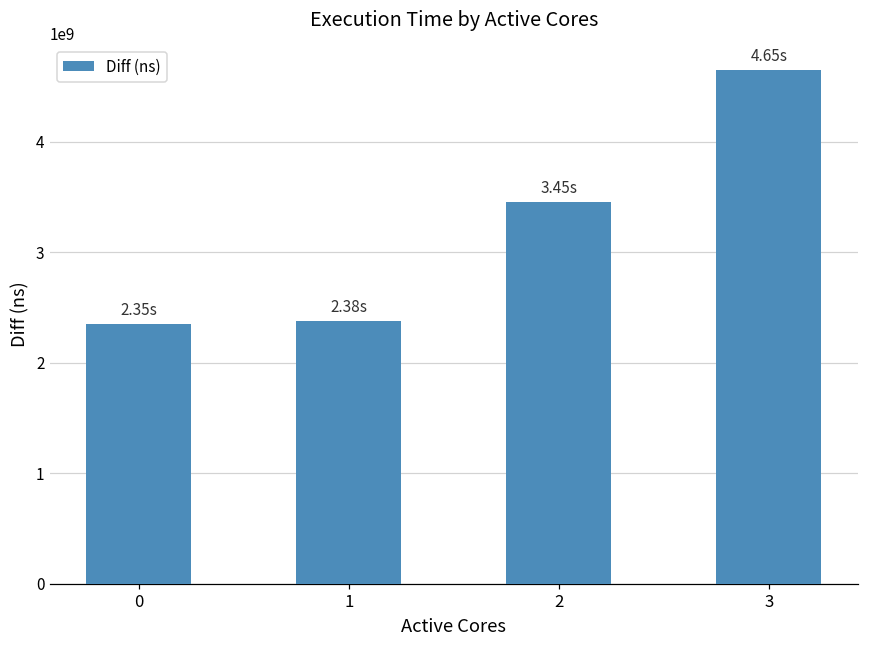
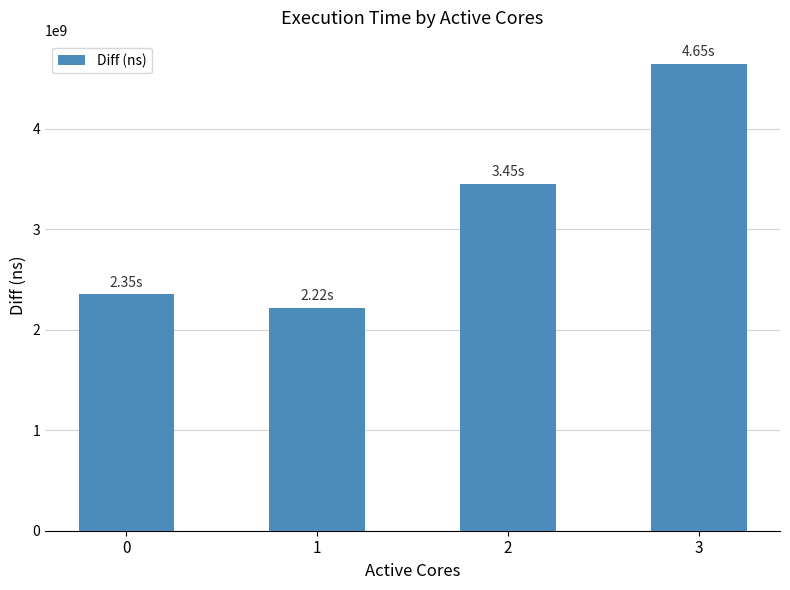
1: 2.38s -> 2.22s
